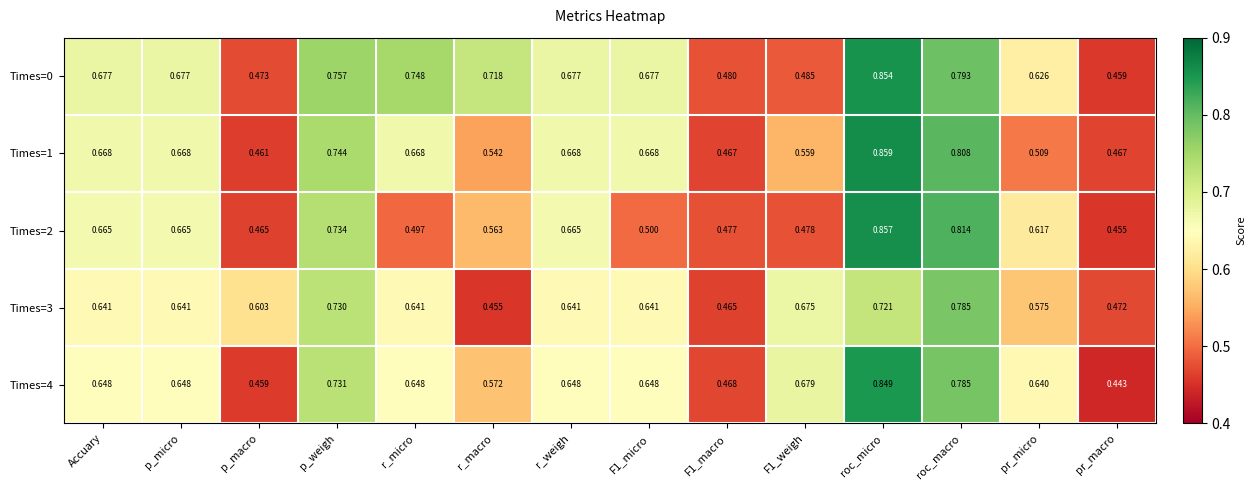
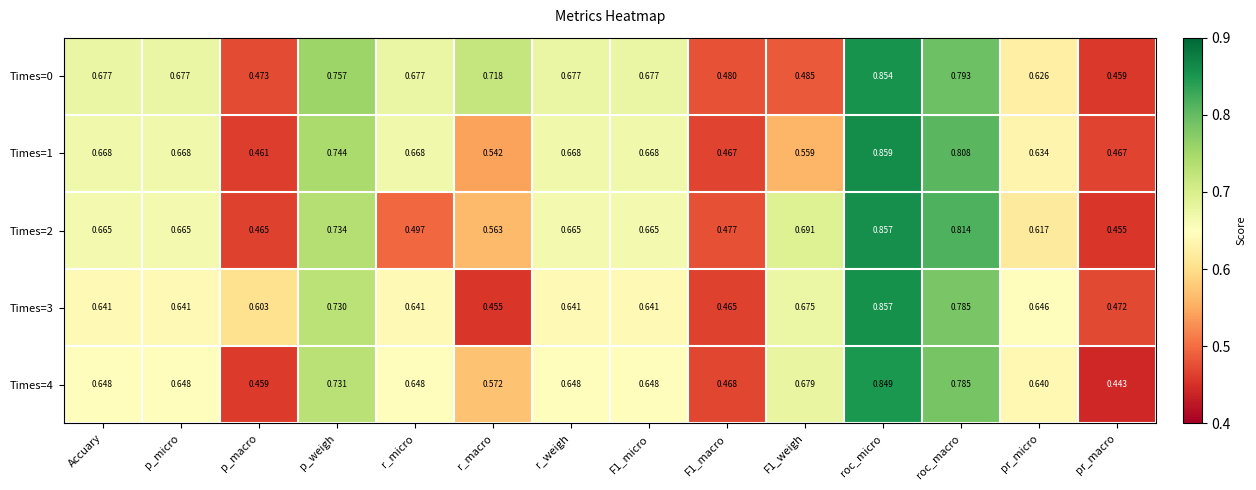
Times=0, r_micro: 0.748 -> 0.677
Times=1, pr_micro: 0.509 -> 0.634
Times=2, F1_micro: 0.500 -> 0.665
Times=2, F1_weigh: 0.478 -> 0.691
Times=3, roc_micro: 0.721 -> 0.857
Times=3, pr_micro: 0.575 -> 0.646
